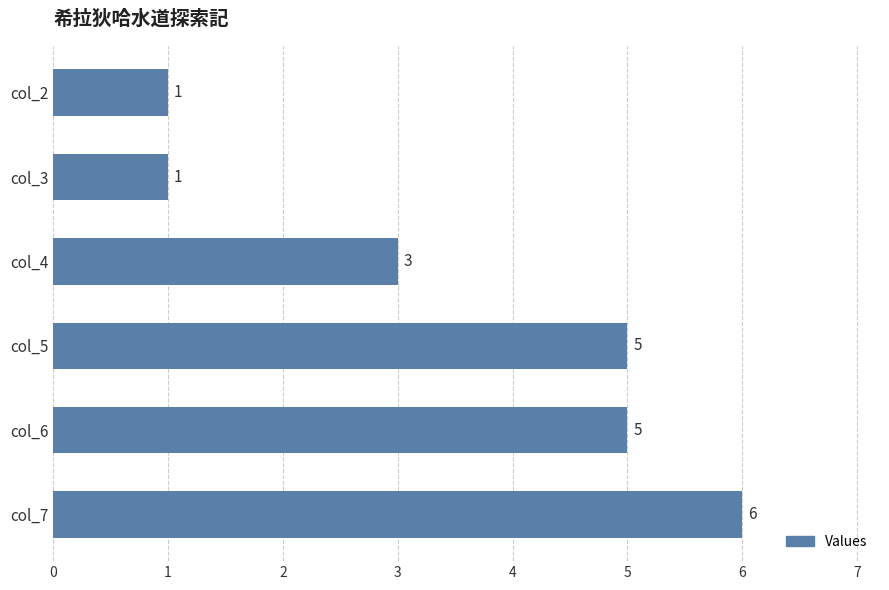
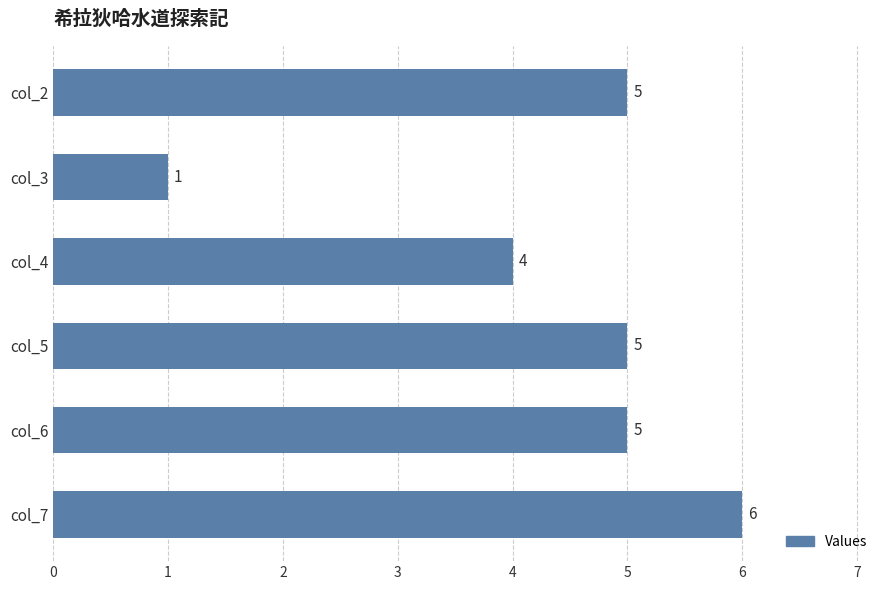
col_2: 1 -> 5
col_4: 3 -> 4
